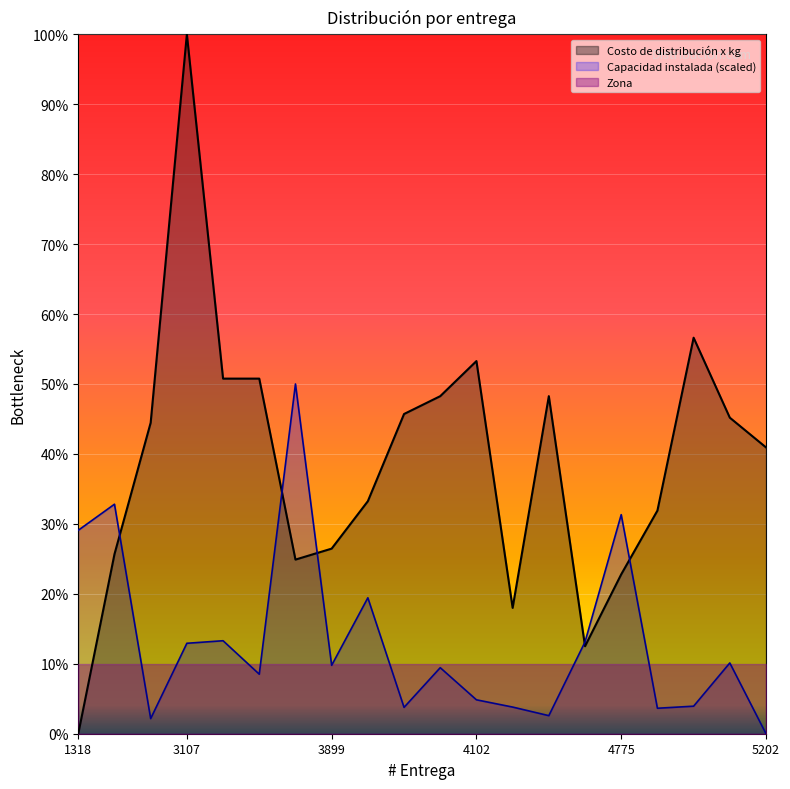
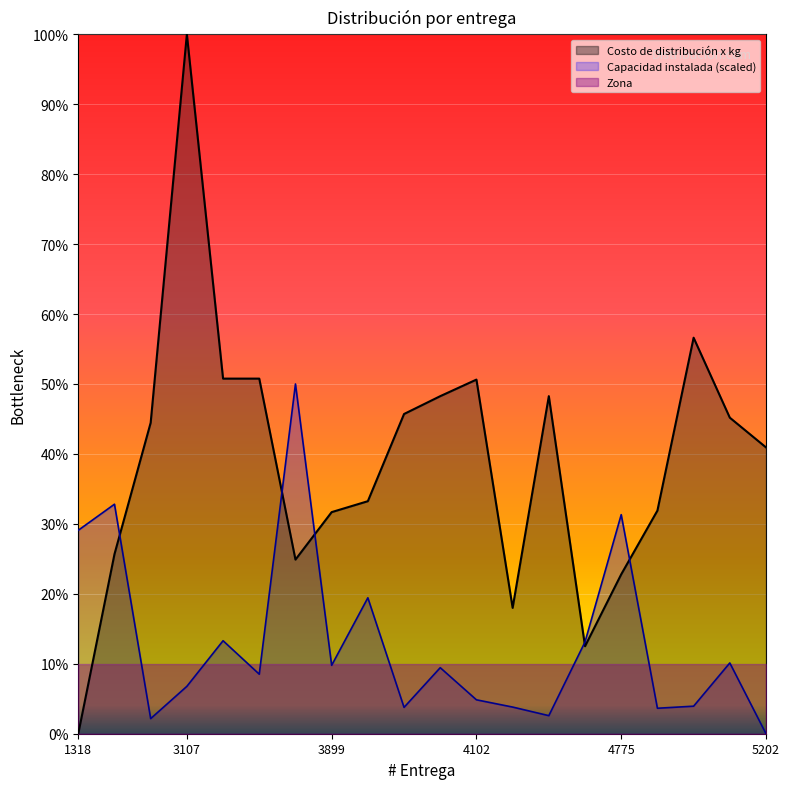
Capacidad instalada (scaled), 3107: 13% -> 7%
Costo de distribución x kg, 3899: 26% -> 32%
Costo de distribución x kg, 4102: 53% -> 51%
